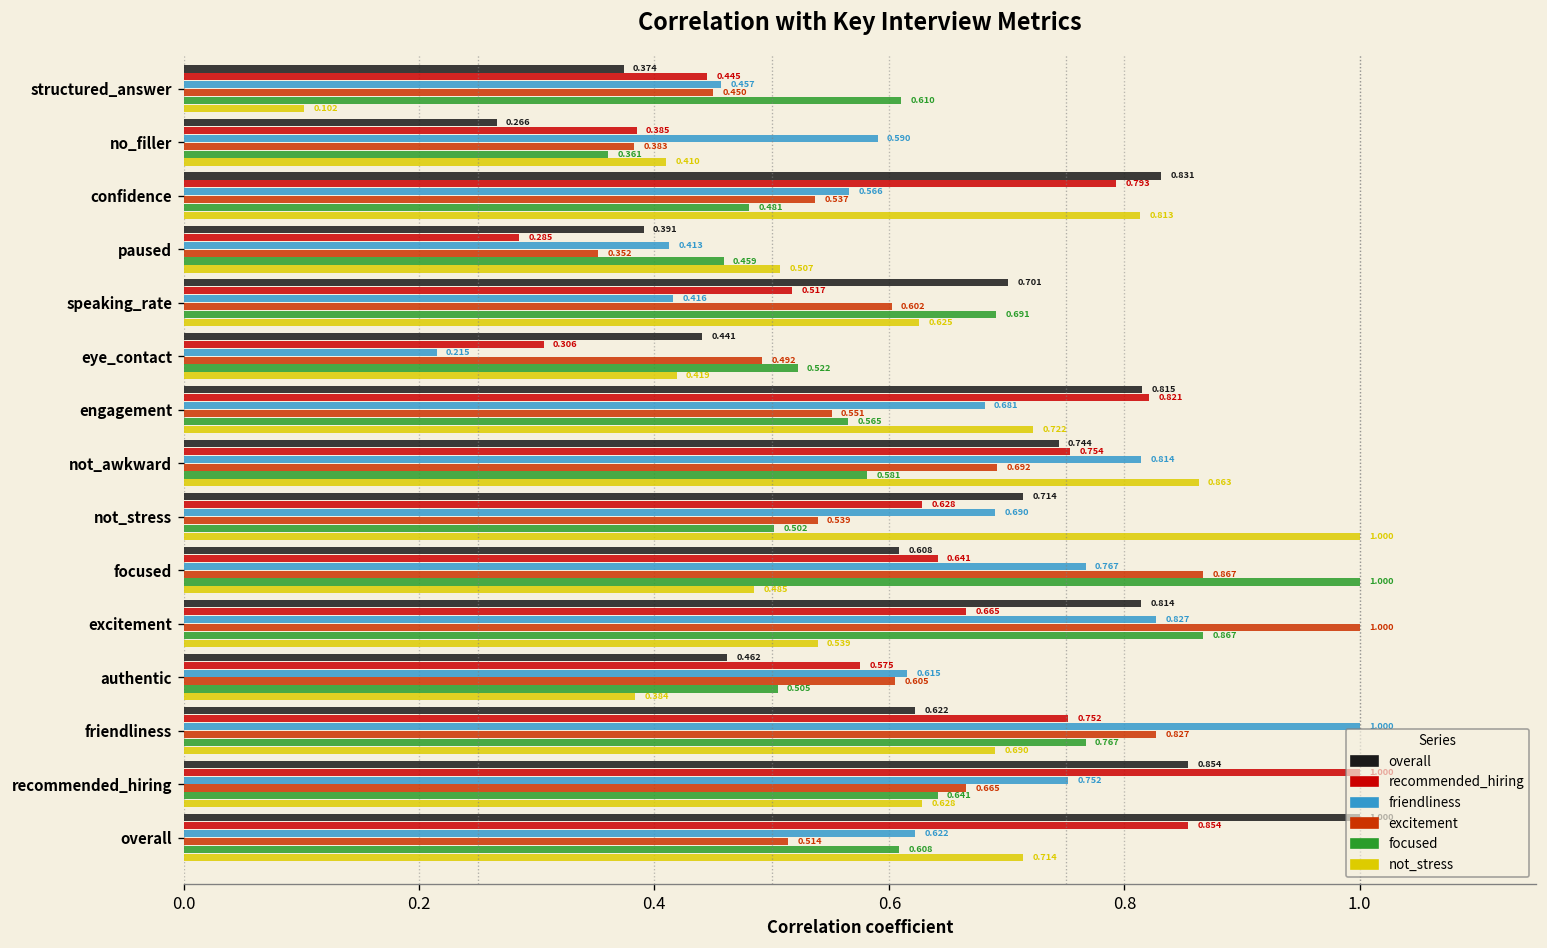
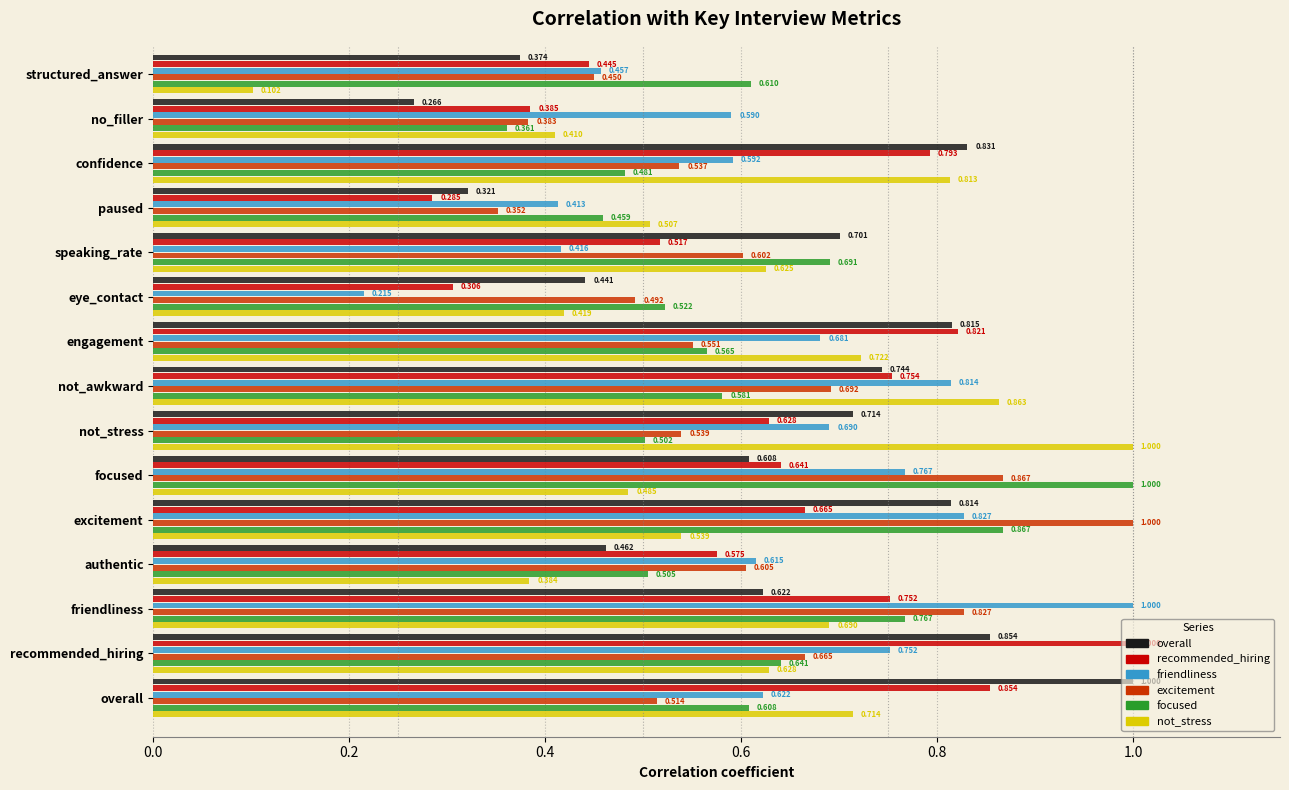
friendliness, confidence: 0.566 -> 0.592
overall, paused: 0.391 -> 0.321
